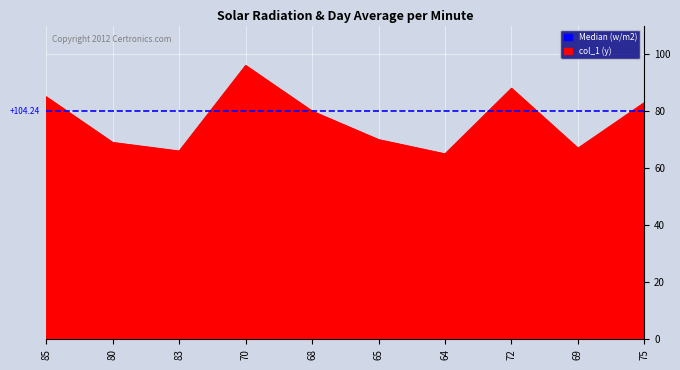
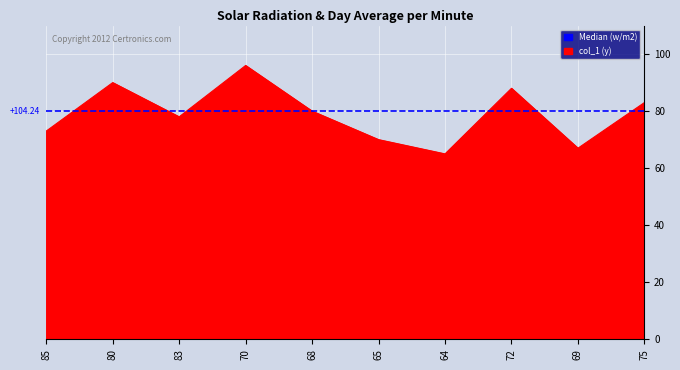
col_1 (y), 85: 85 -> 73
col_1 (y), 80: 69 -> 90
col_1 (y), 83: 66 -> 78
